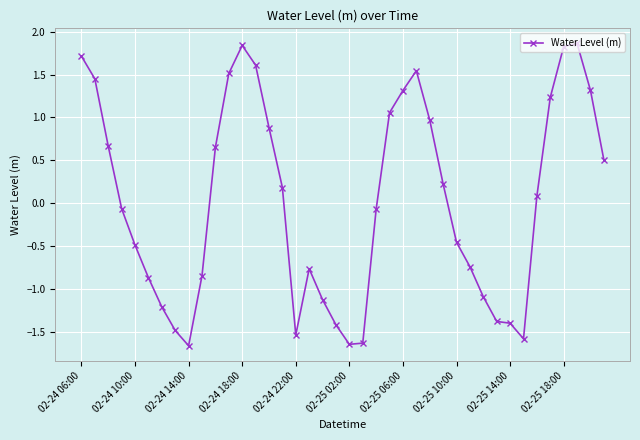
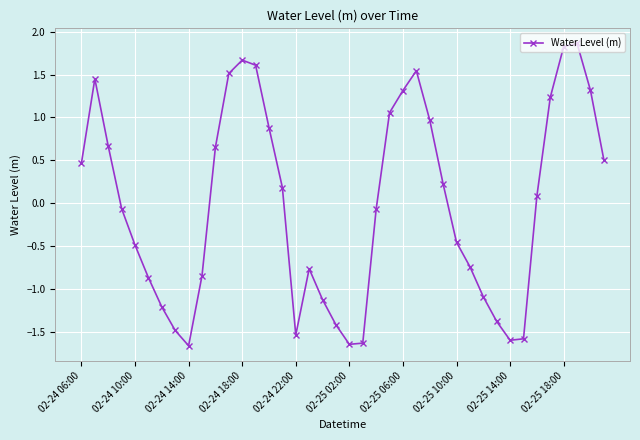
02-24 06:00: 1.7 -> 0.5
02-24 18:00: 1.8 -> 1.7
02-25 14:00: -1.4 -> -1.6
